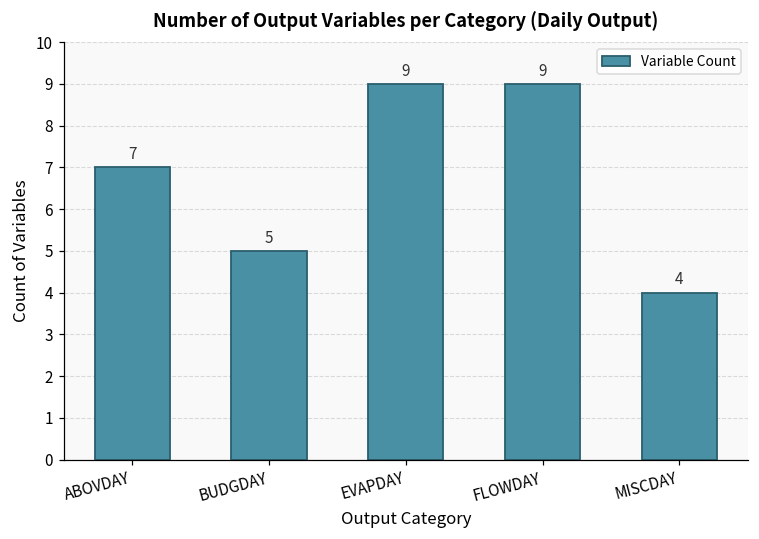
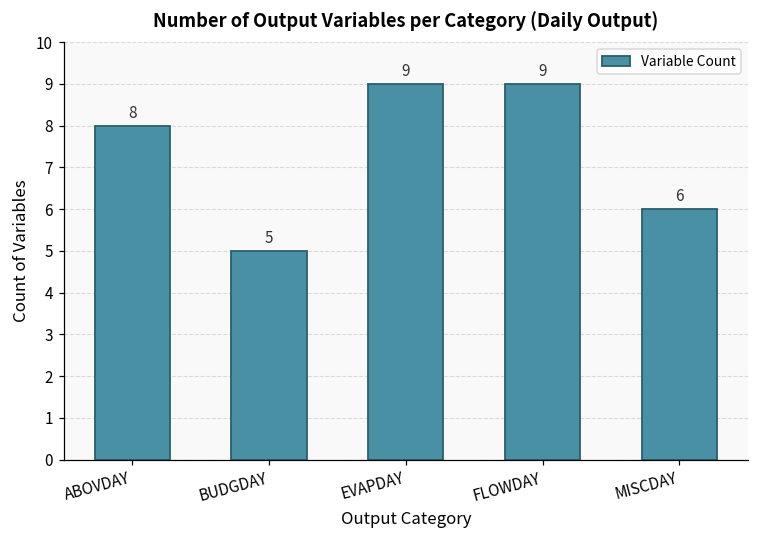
ABOVDAY: 7 -> 8
MISCDAY: 4 -> 6
